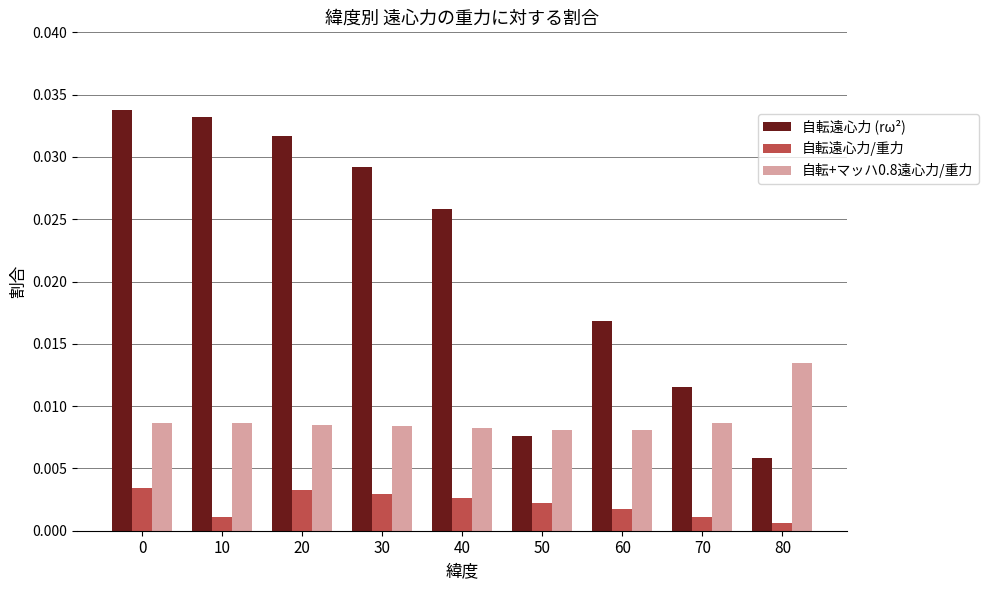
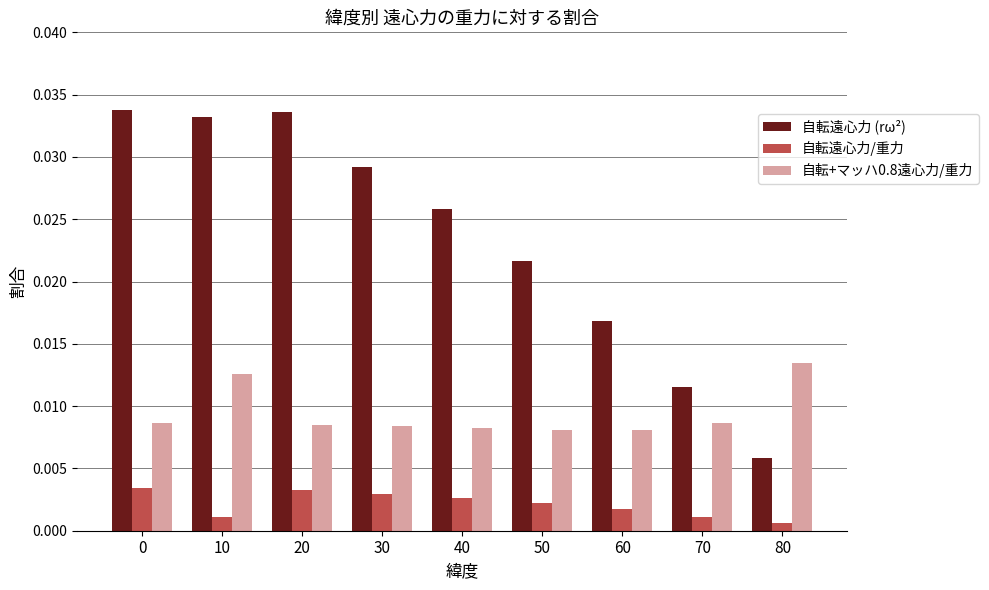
自転+マッハ0.8遠心力/重力, 10: 0.0086 -> 0.0126
自転遠心力 (rω²), 20: 0.0317 -> 0.0336
自転遠心力 (rω²), 50: 0.0076 -> 0.0217
